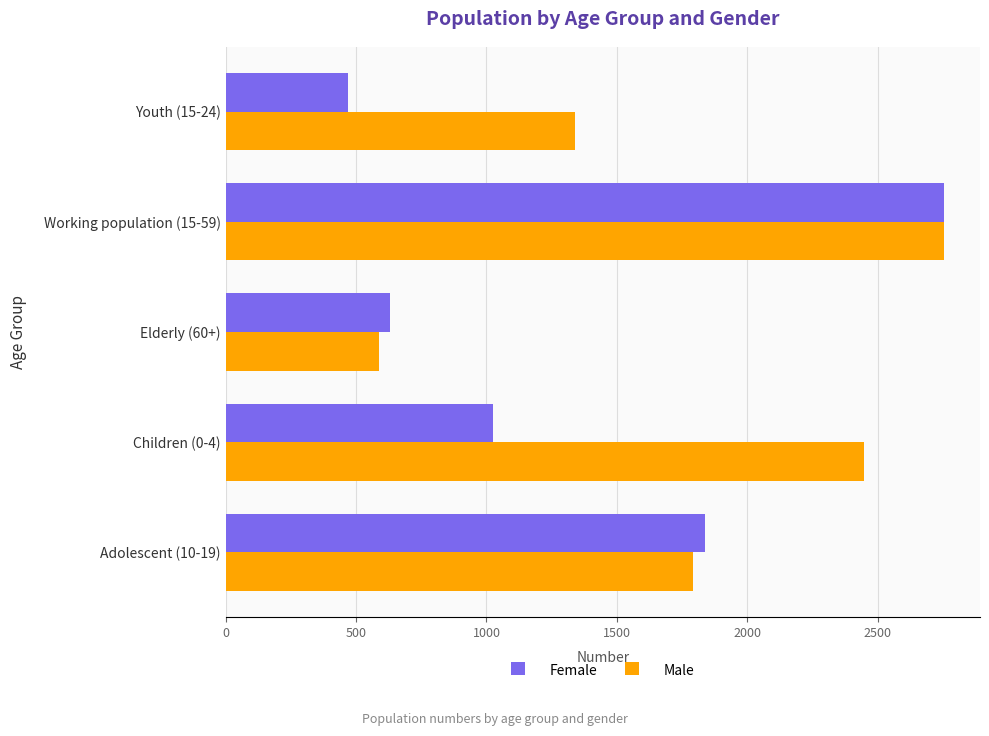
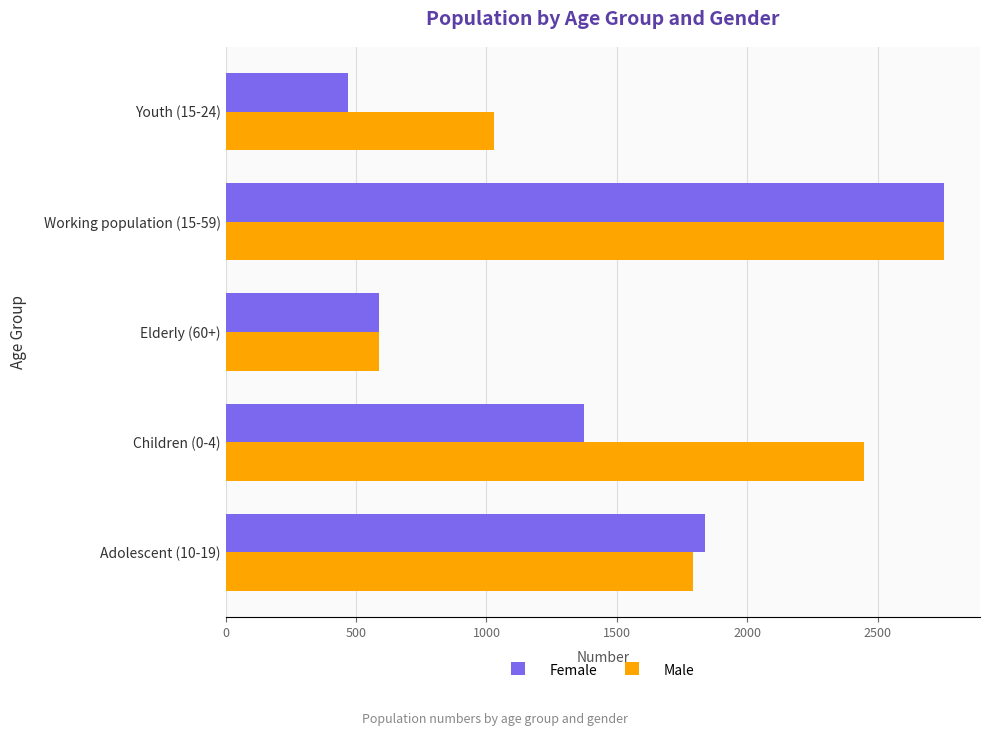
Male, Youth (15-24): 1340 -> 1030
Female, Elderly (60+): 630 -> 590
Female, Children (0-4): 1030 -> 1380
